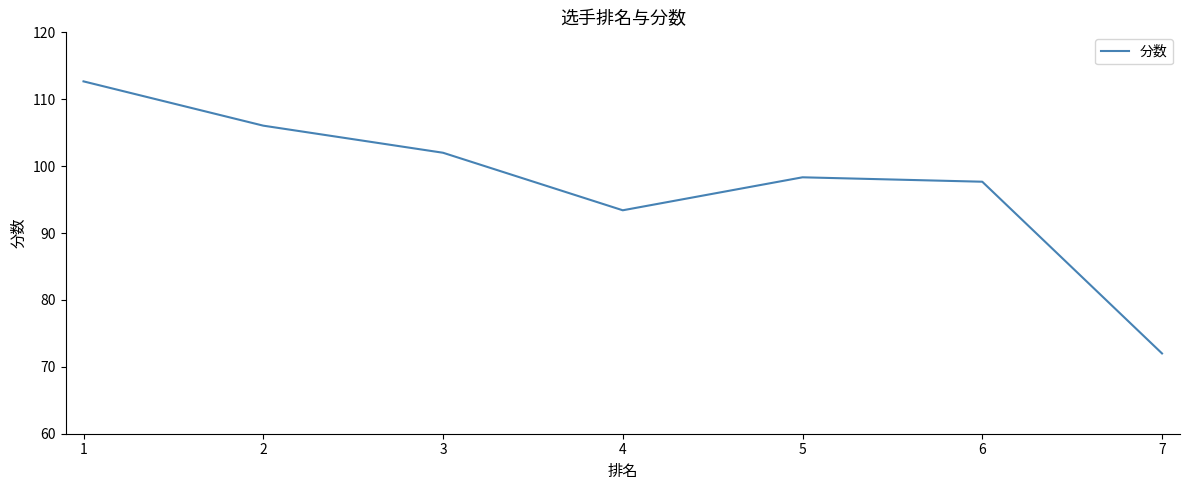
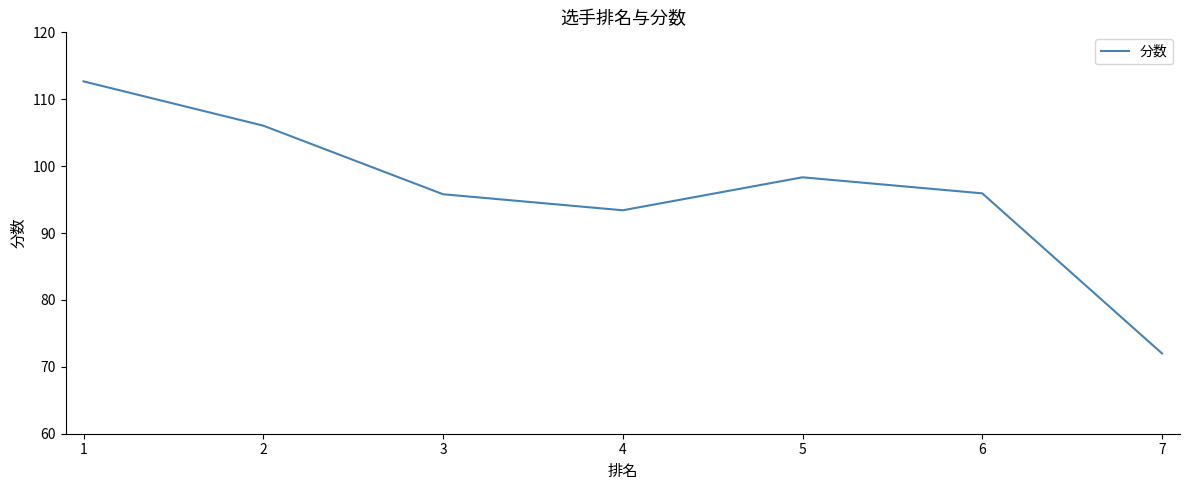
3: 102 -> 96
6: 98 -> 96
